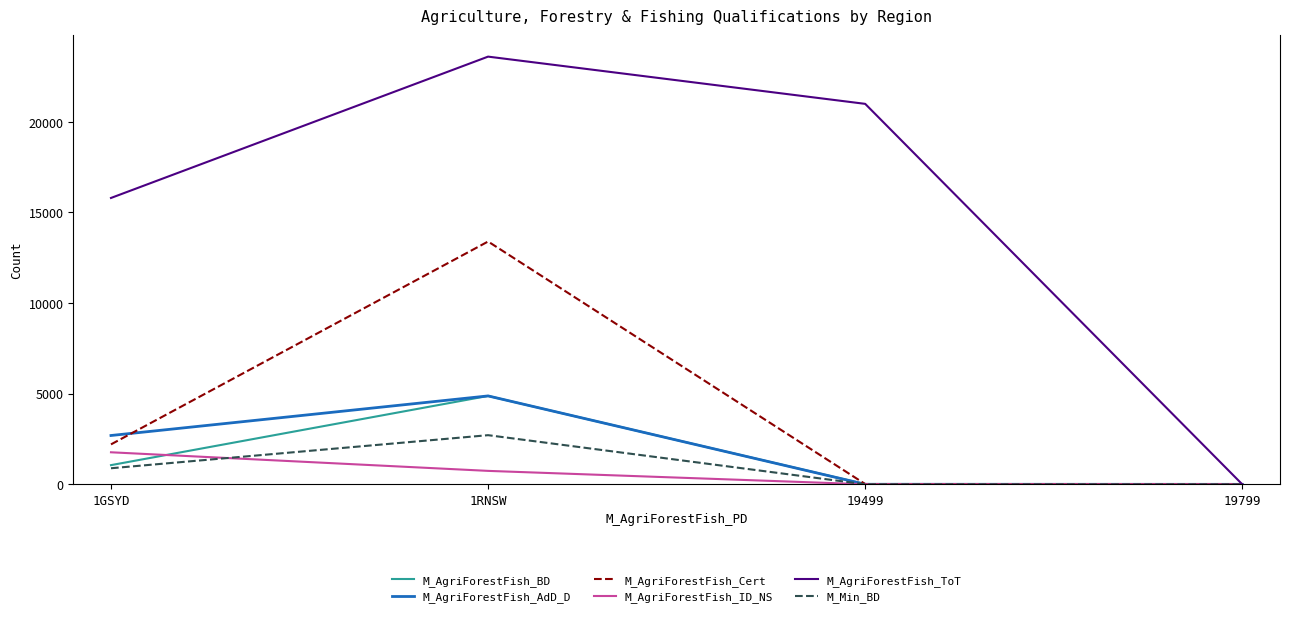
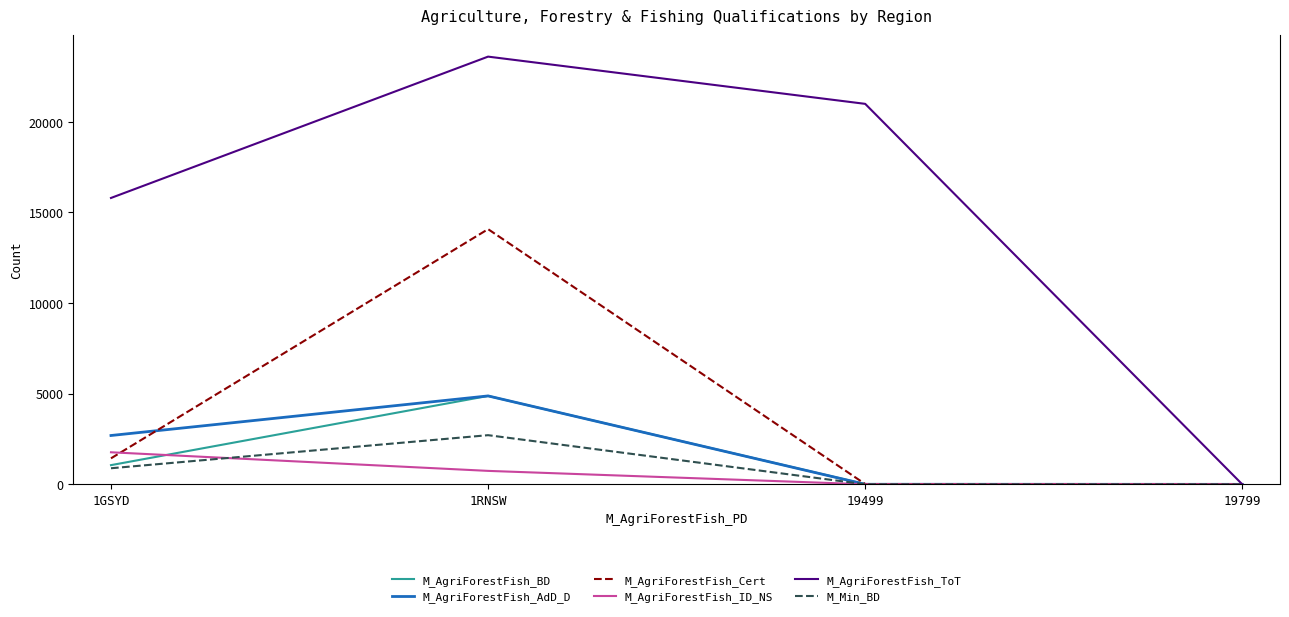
M_AgriForestFish_Cert, 1GSYD: 2200 -> 1400
M_AgriForestFish_Cert, 1RNSW: 13400 -> 14100
